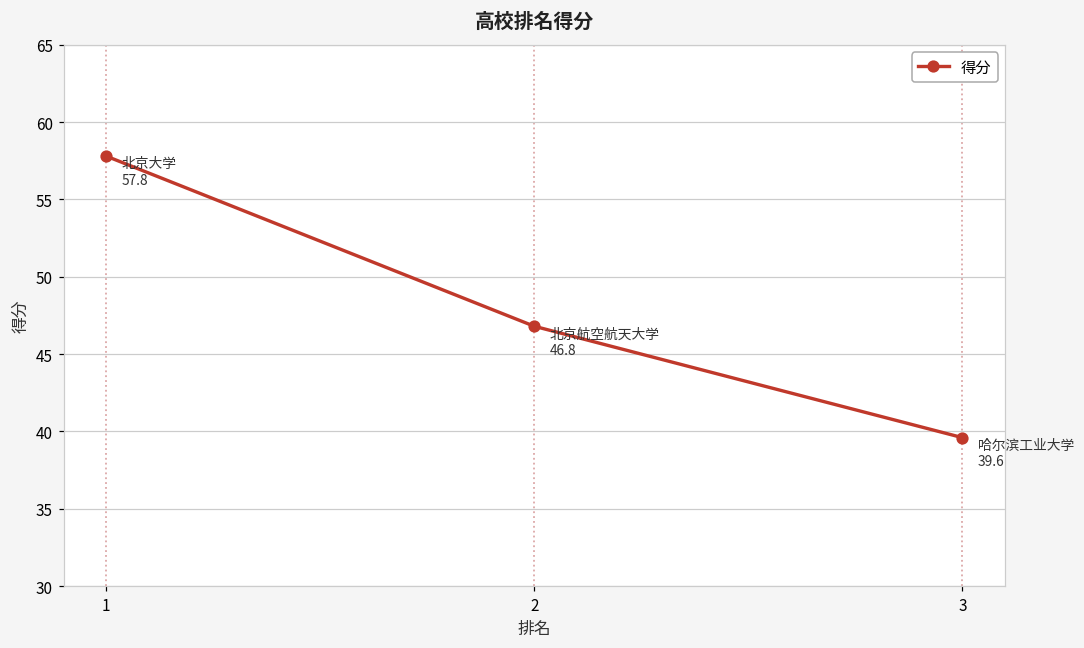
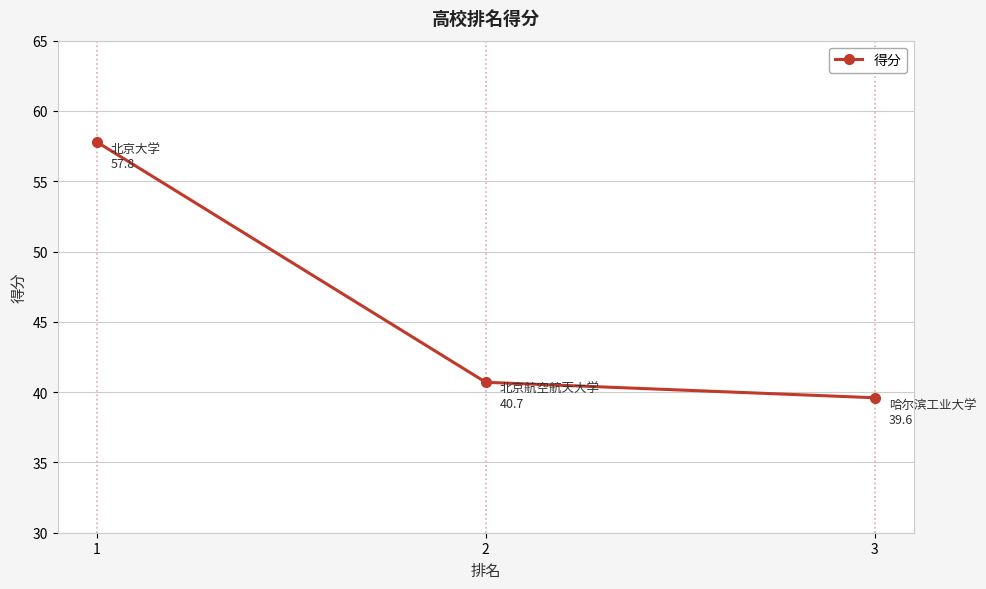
2: 46.8 -> 40.7
